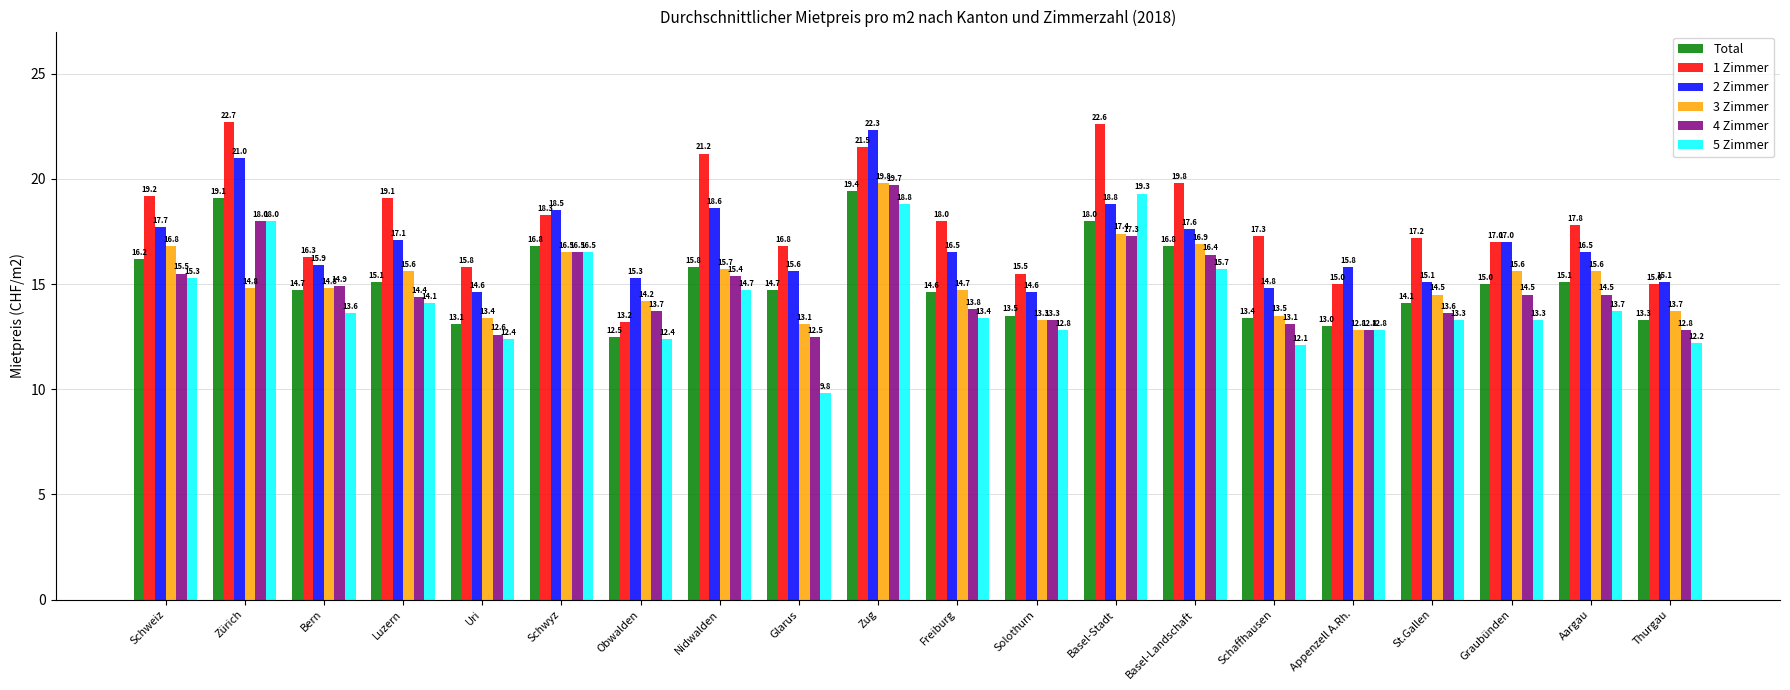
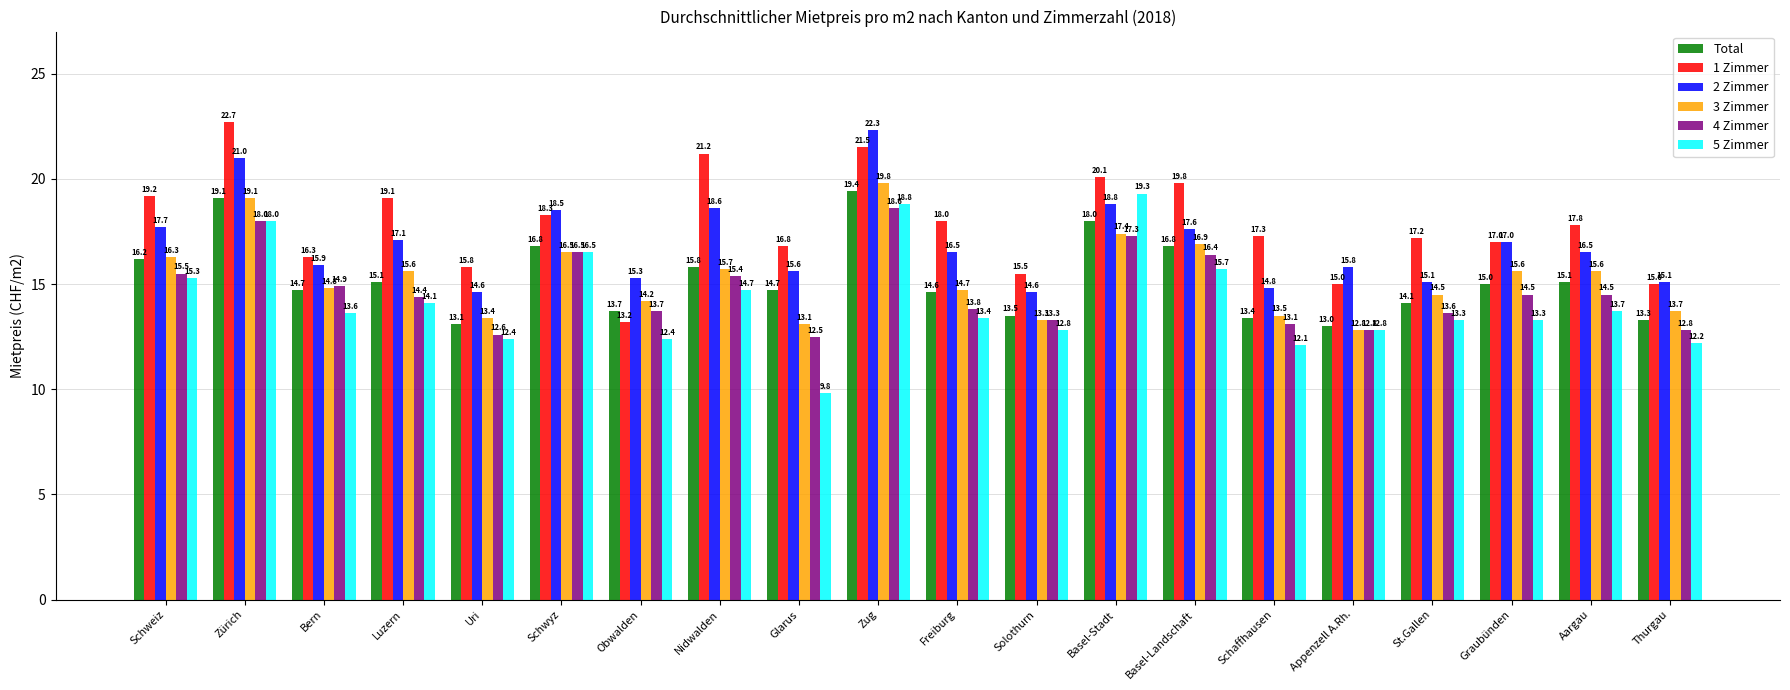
3 Zimmer, Schweiz: 16.8 -> 16.3
3 Zimmer, Zürich: 14.8 -> 19.1
Total, Obwalden: 12.5 -> 13.7
4 Zimmer, Zug: 19.7 -> 18.6
1 Zimmer, Basel-Stadt: 22.6 -> 20.1
